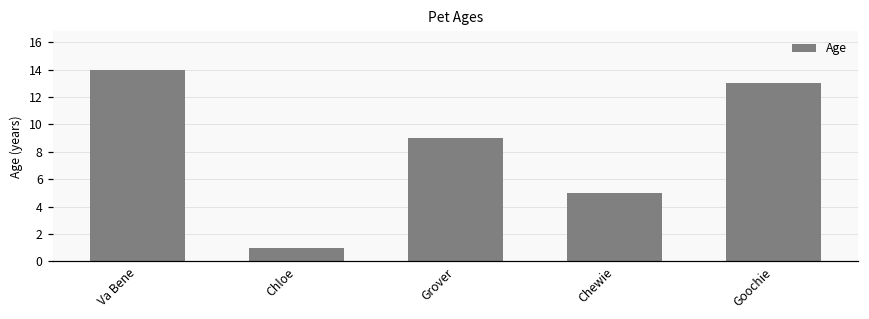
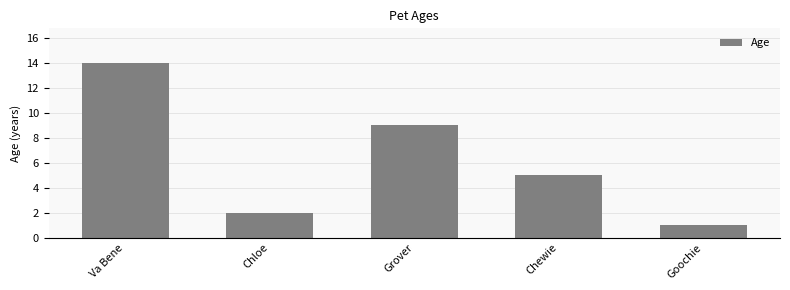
Chloe: 1 -> 2
Goochie: 13 -> 1
